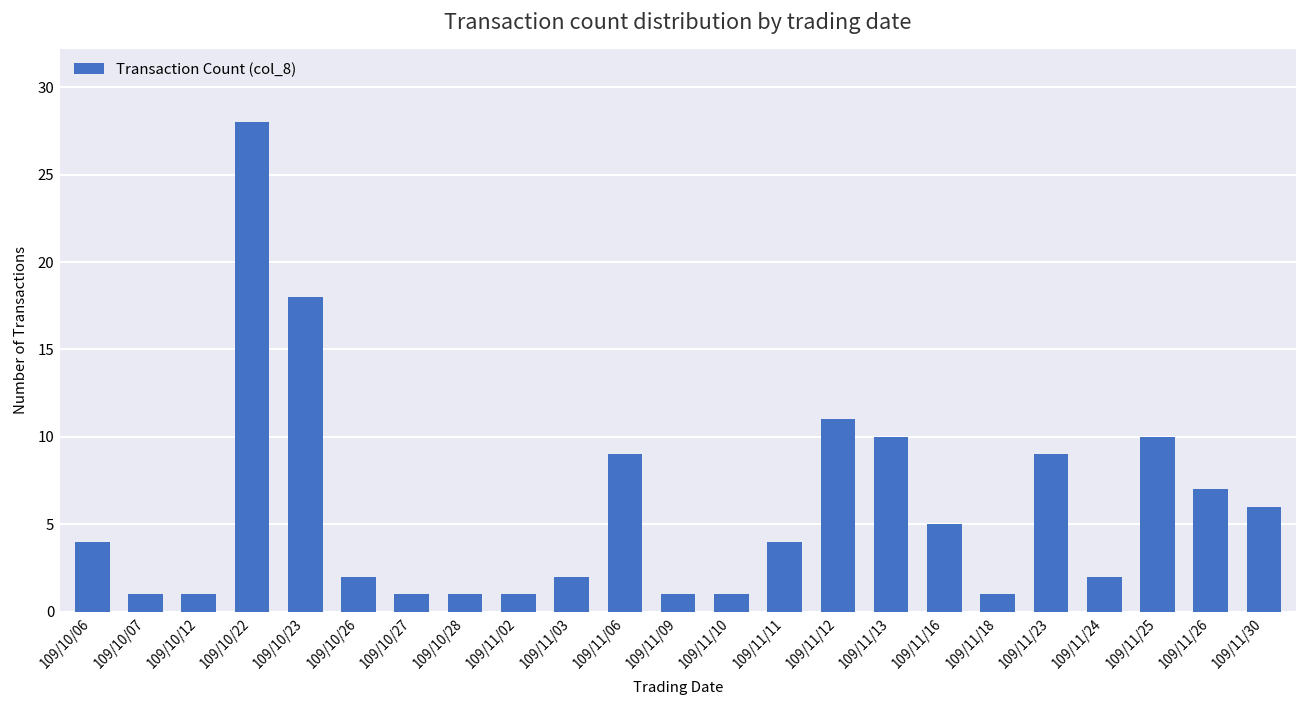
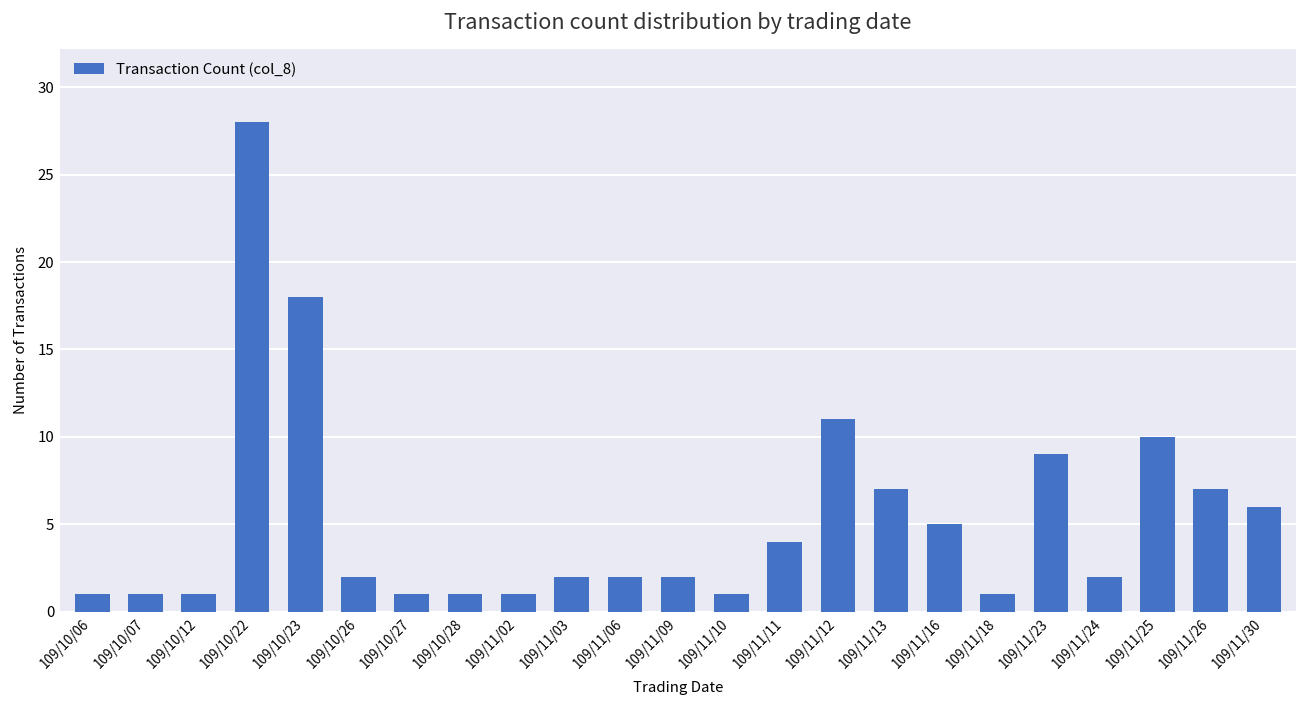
109/10/06: 4 -> 1
109/11/06: 9 -> 2
109/11/09: 1 -> 2
109/11/13: 10 -> 7
